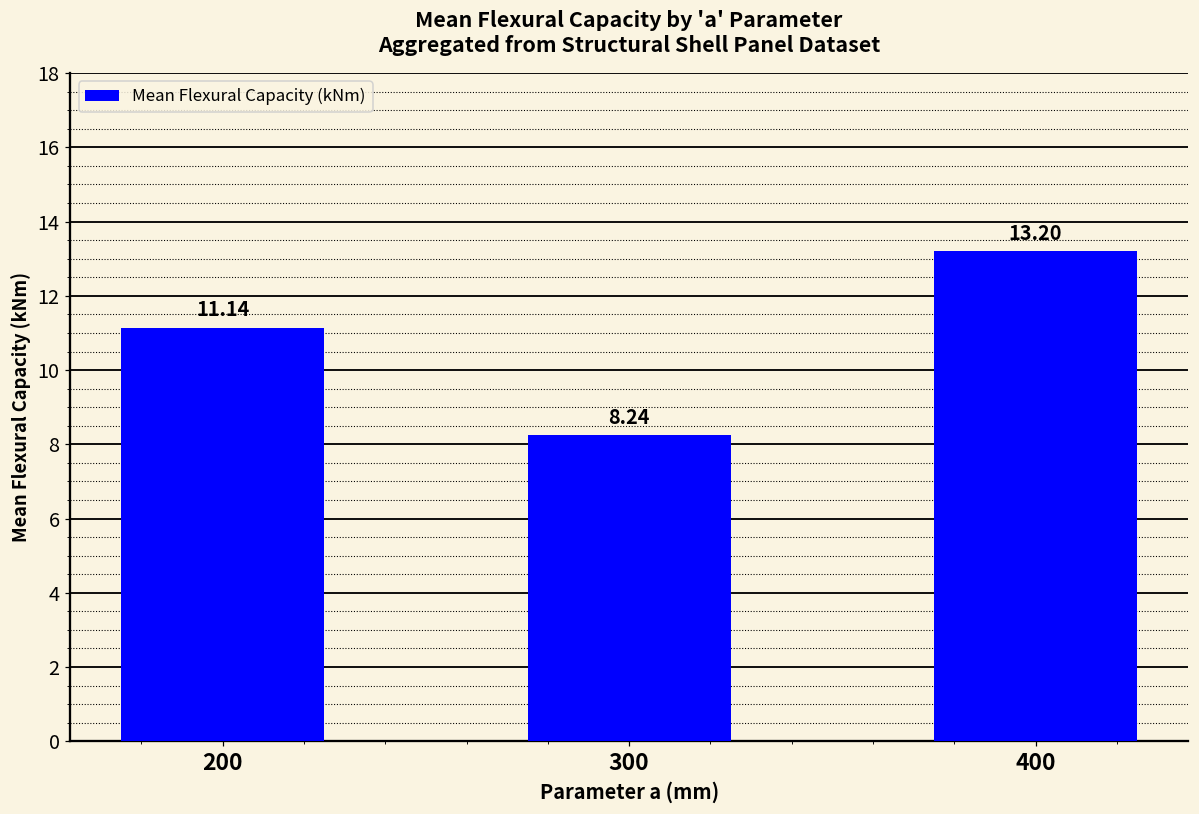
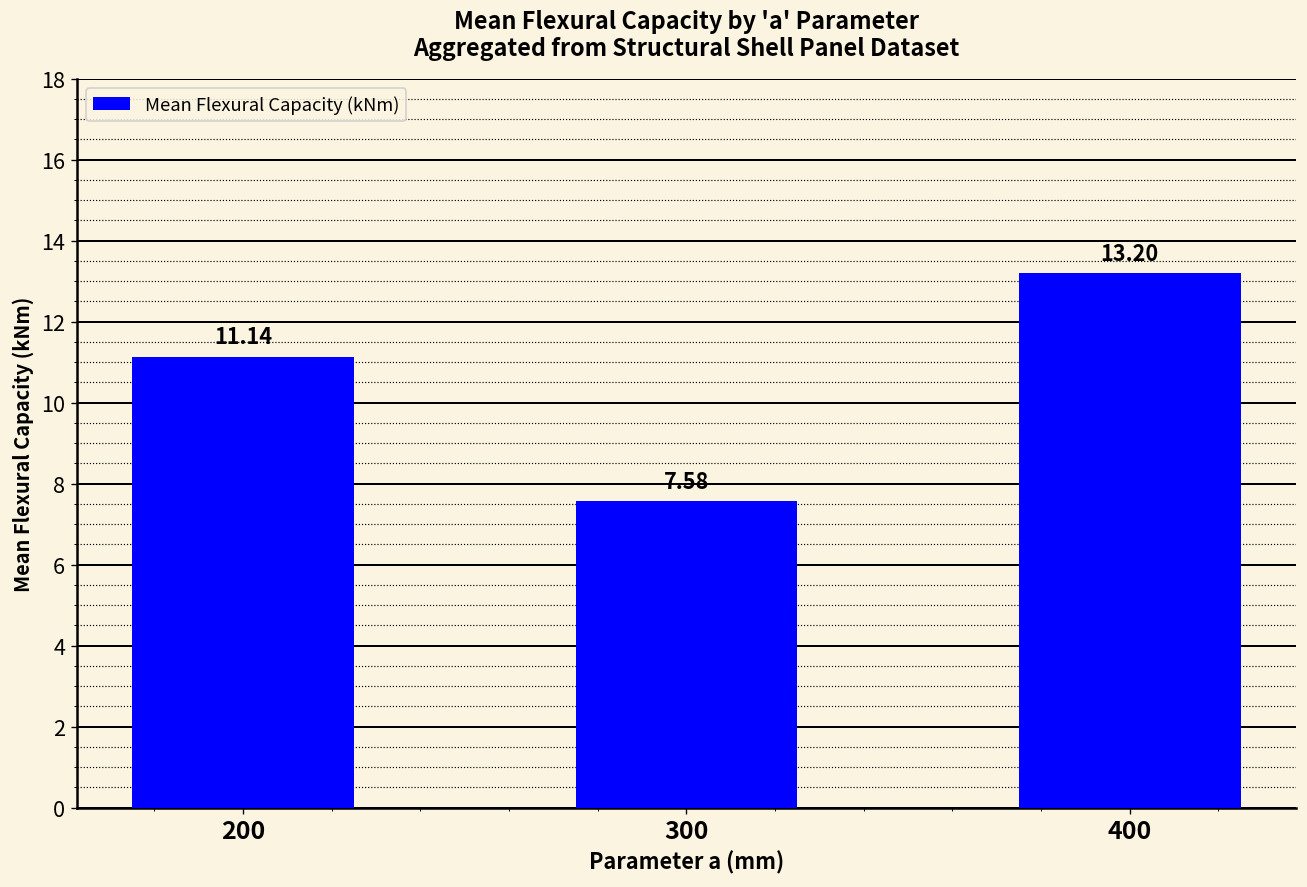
300: 8.24 -> 7.58
